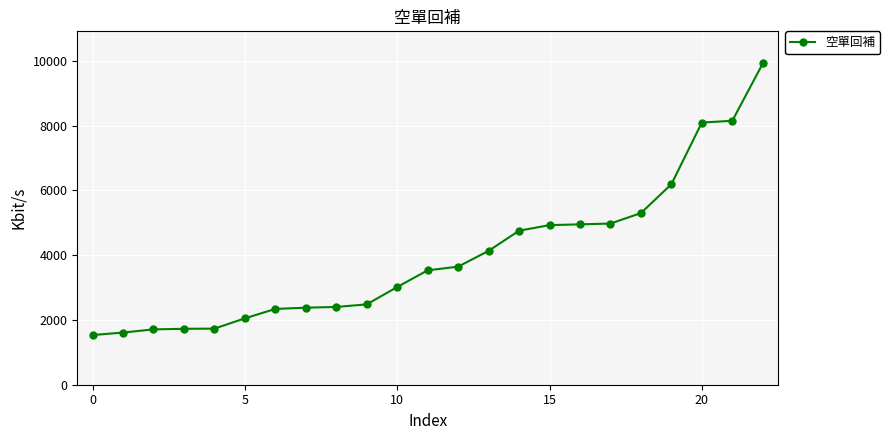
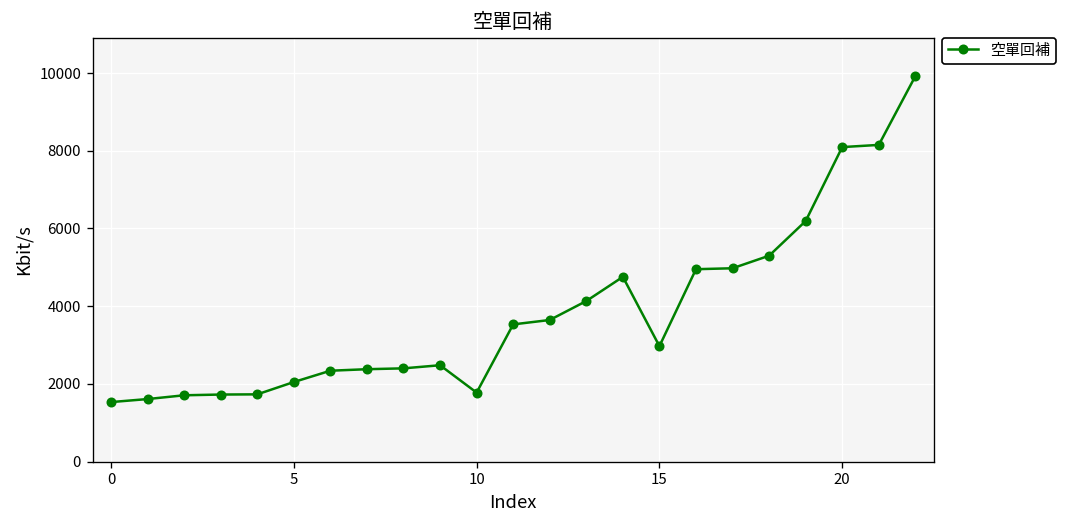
10: 3000 -> 1800
15: 4900 -> 3000
